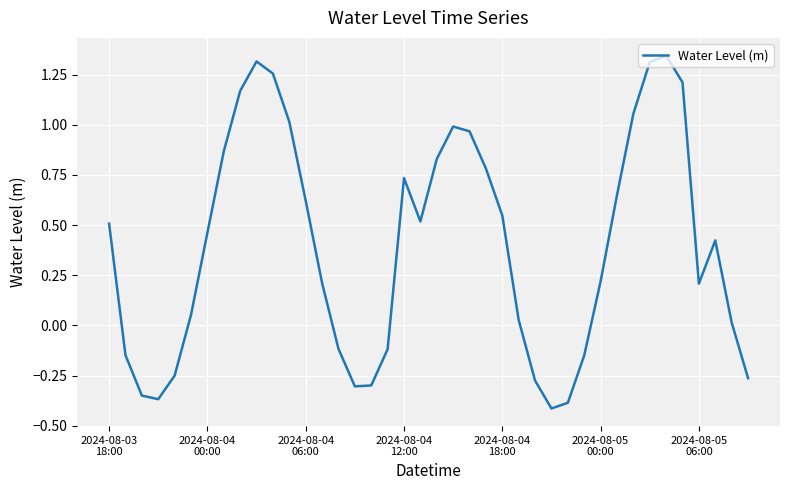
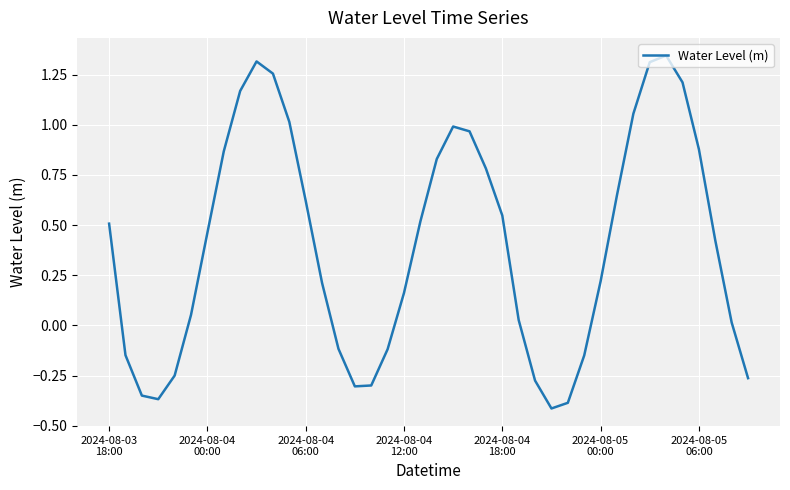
2024-08-04 12:00: 0.73 -> 0.16
2024-08-05 06:00: 0.21 -> 0.88
